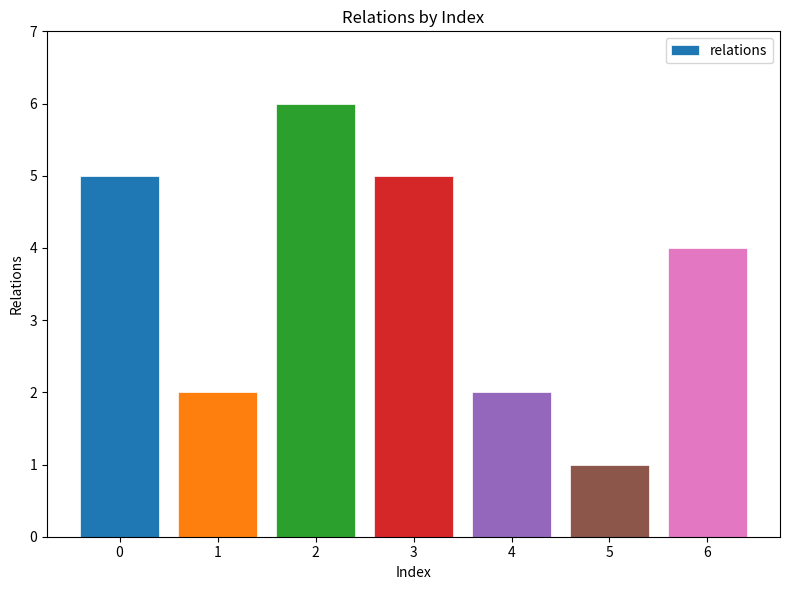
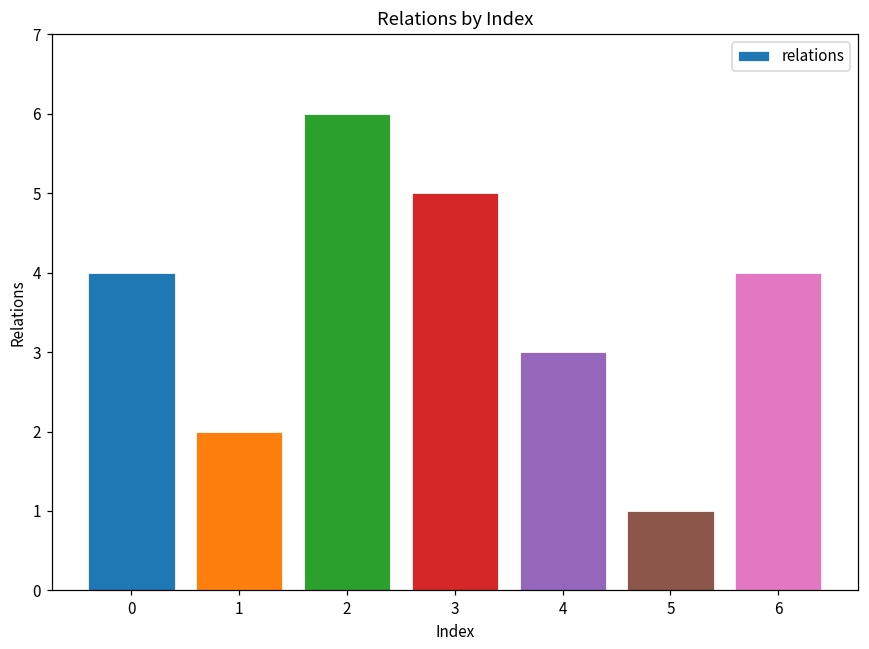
0: 5 -> 4
4: 2 -> 3
